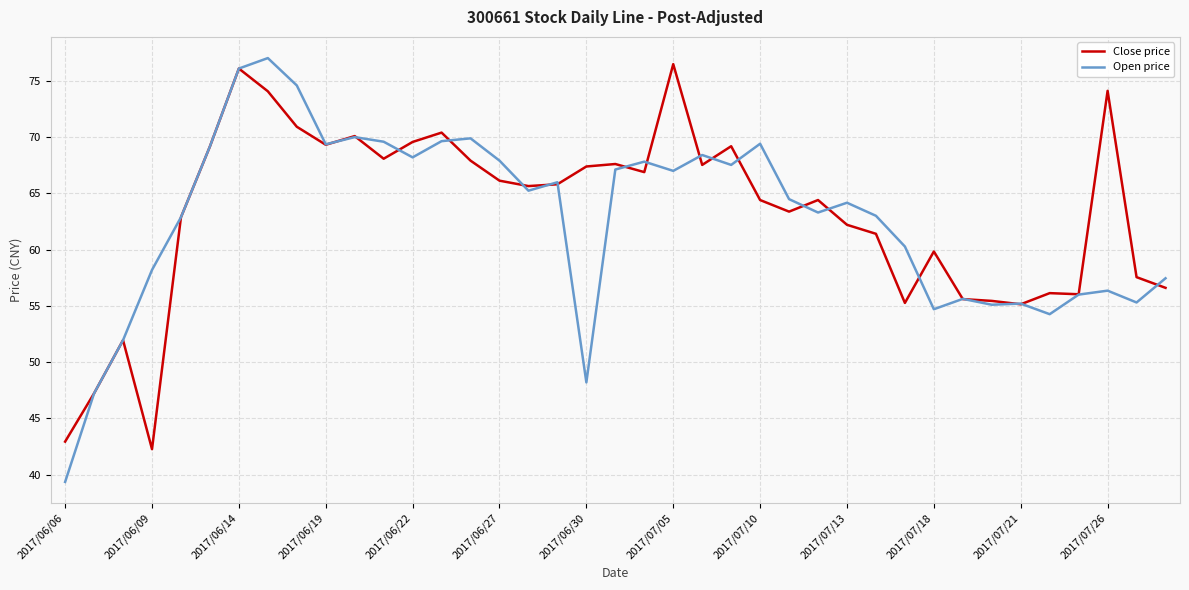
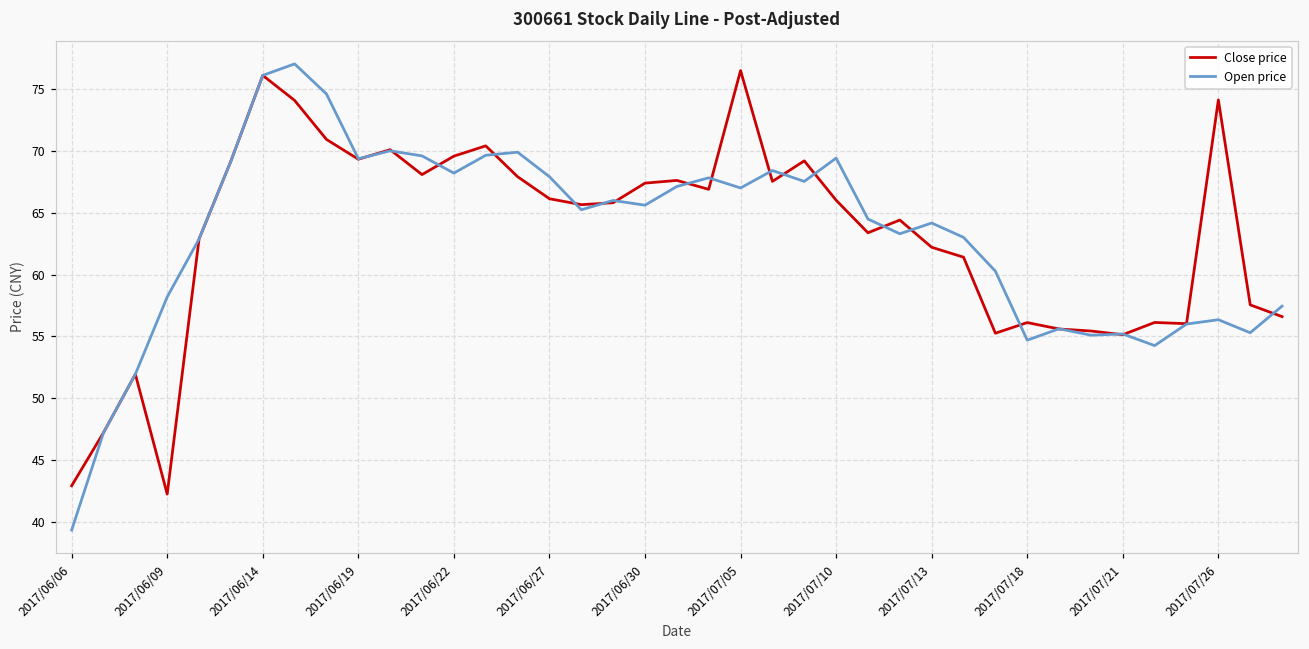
Open price, 2017/06/30: 48.2 -> 65.6
Close price, 2017/07/10: 64.4 -> 66.0
Close price, 2017/07/18: 59.8 -> 56.1
